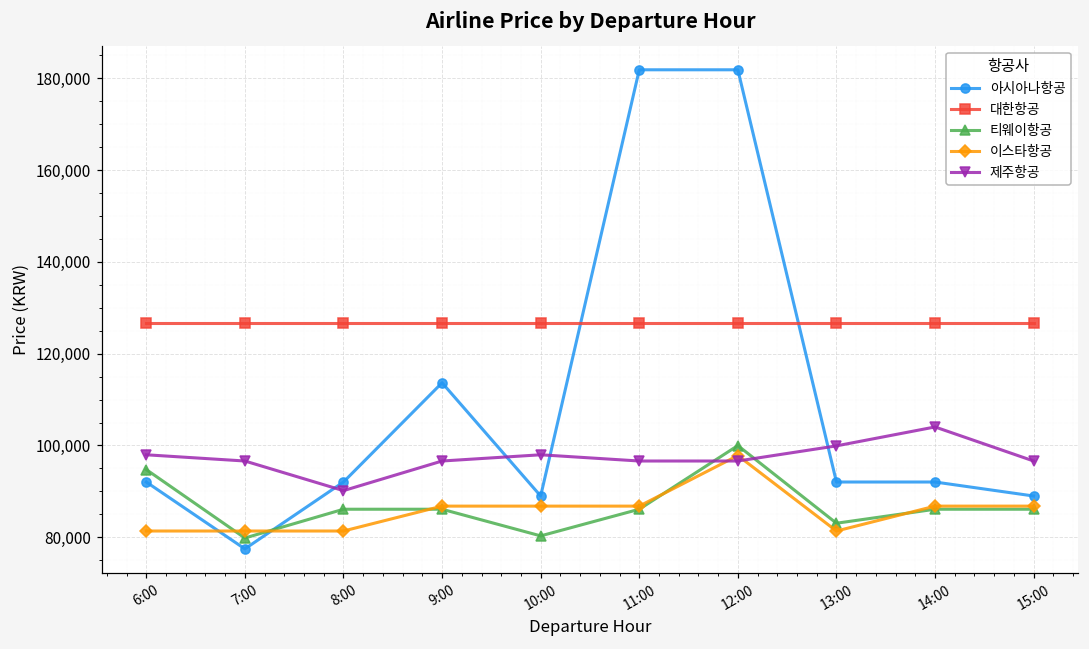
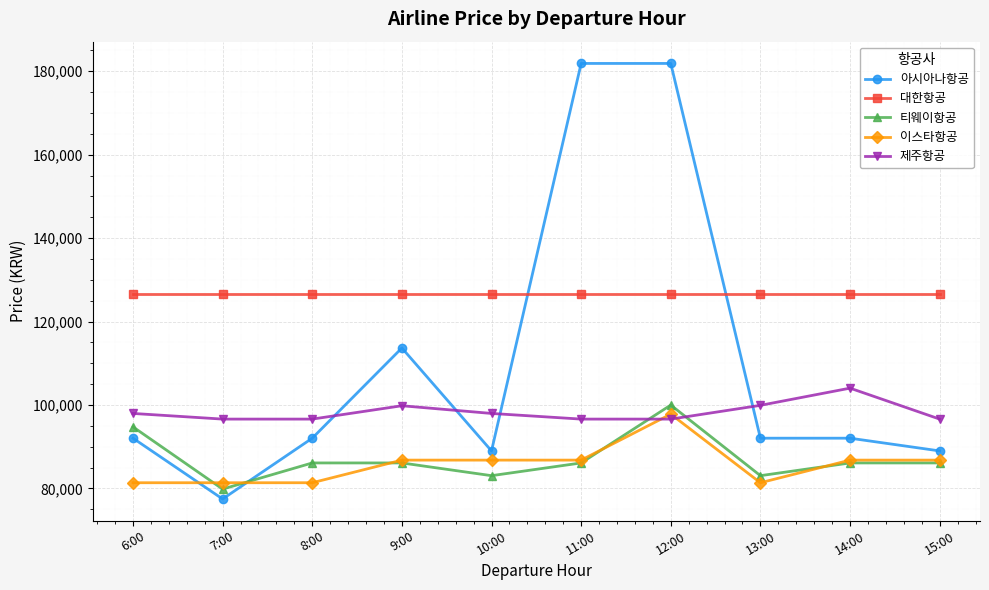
제주항공, 8:00: 90,000 -> 97,000
제주항공, 9:00: 97,000 -> 100,000
티웨이항공, 10:00: 80,000 -> 83,000
